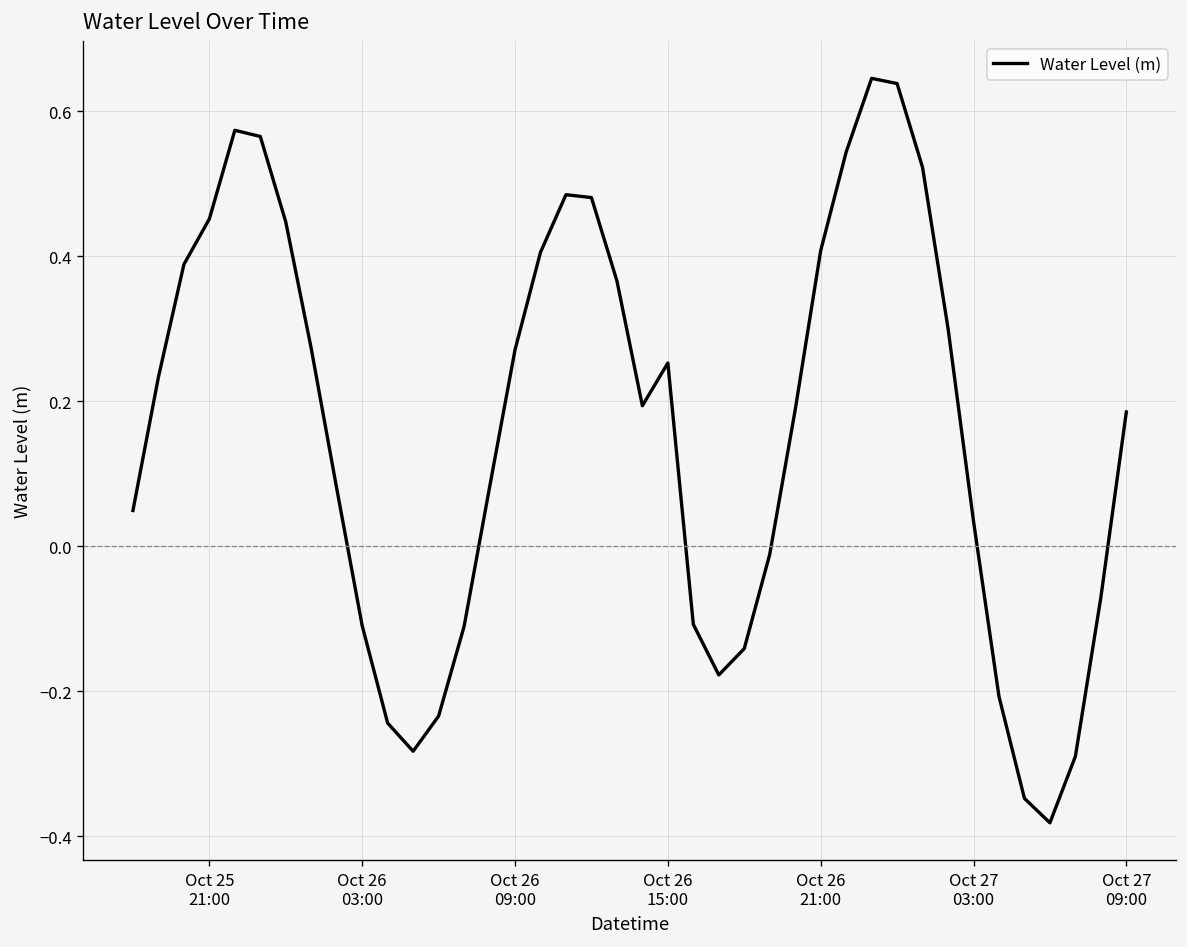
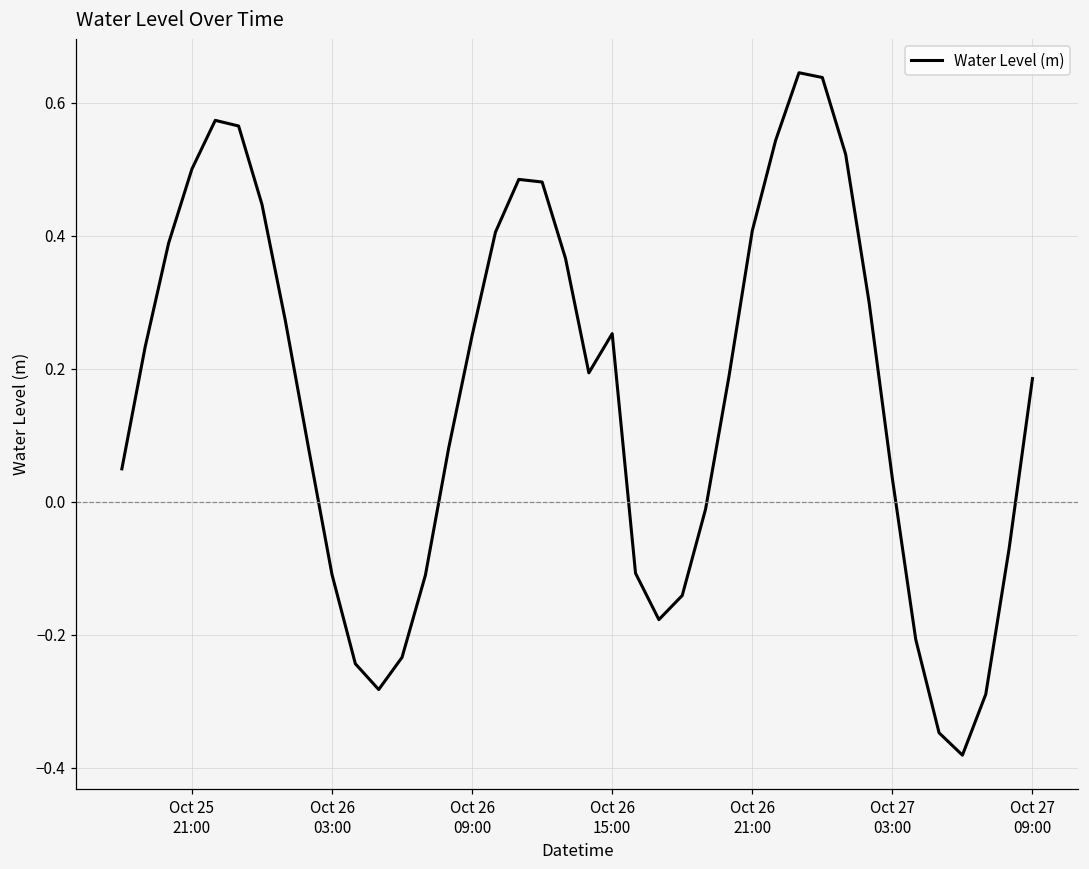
Oct 25 21:00: 0.45 -> 0.50
Oct 26 09:00: 0.27 -> 0.25
